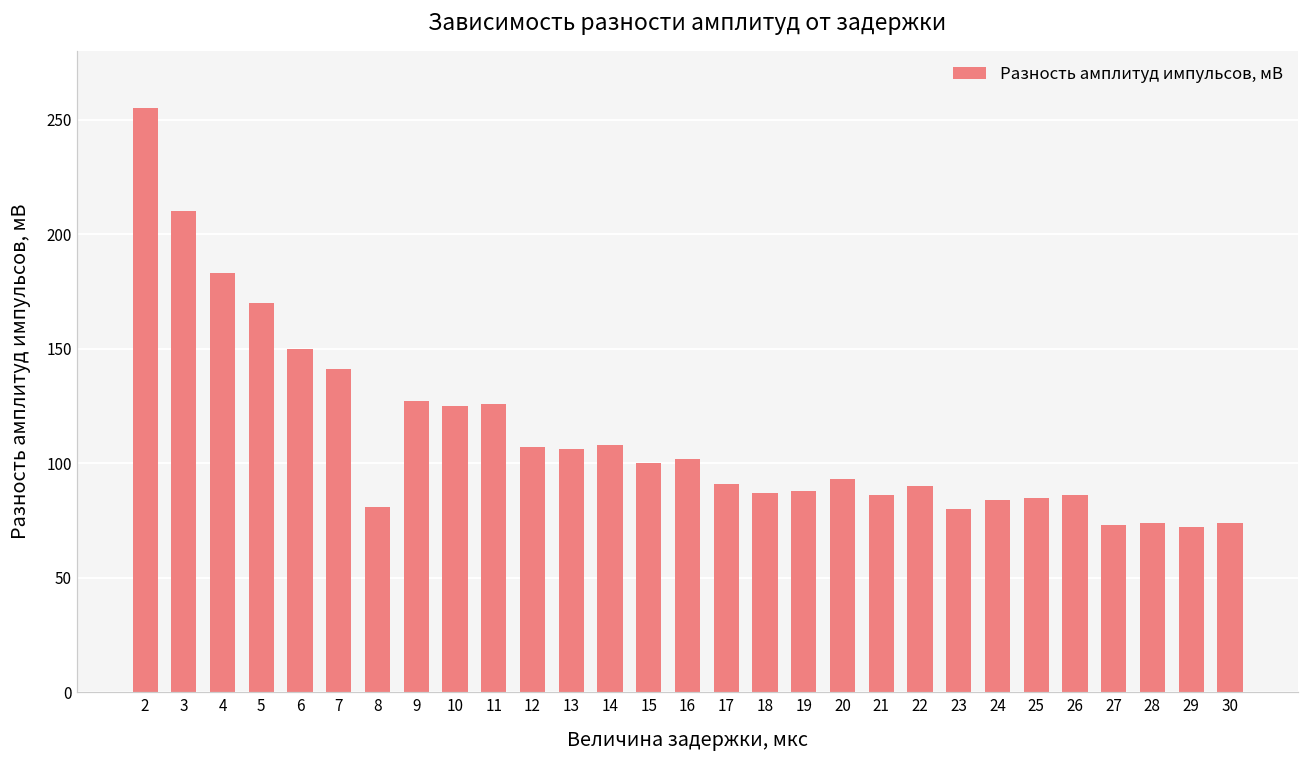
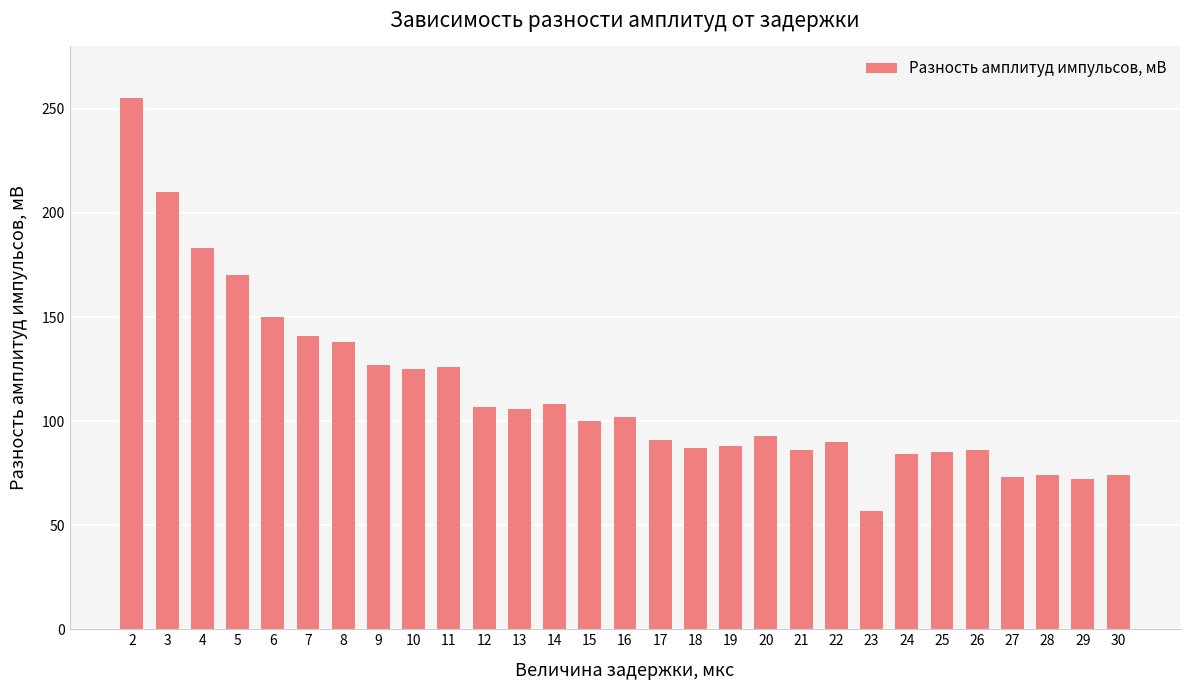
8: 81 -> 138
23: 80 -> 57
